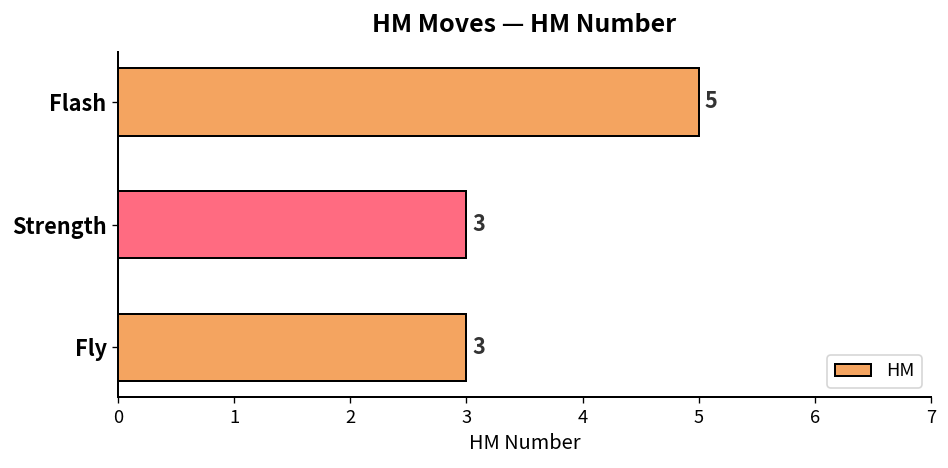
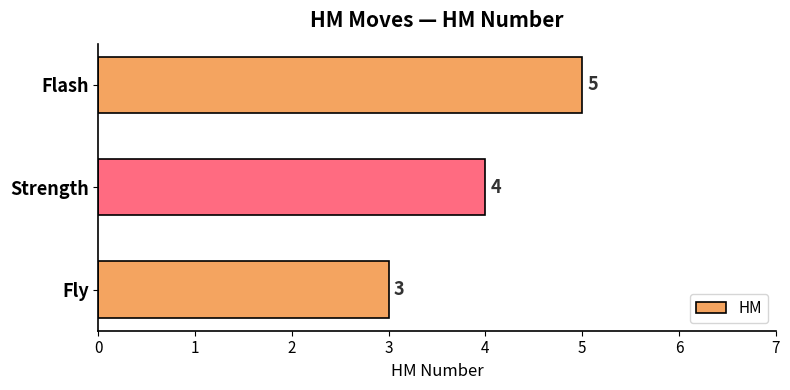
Strength: 3 -> 4
